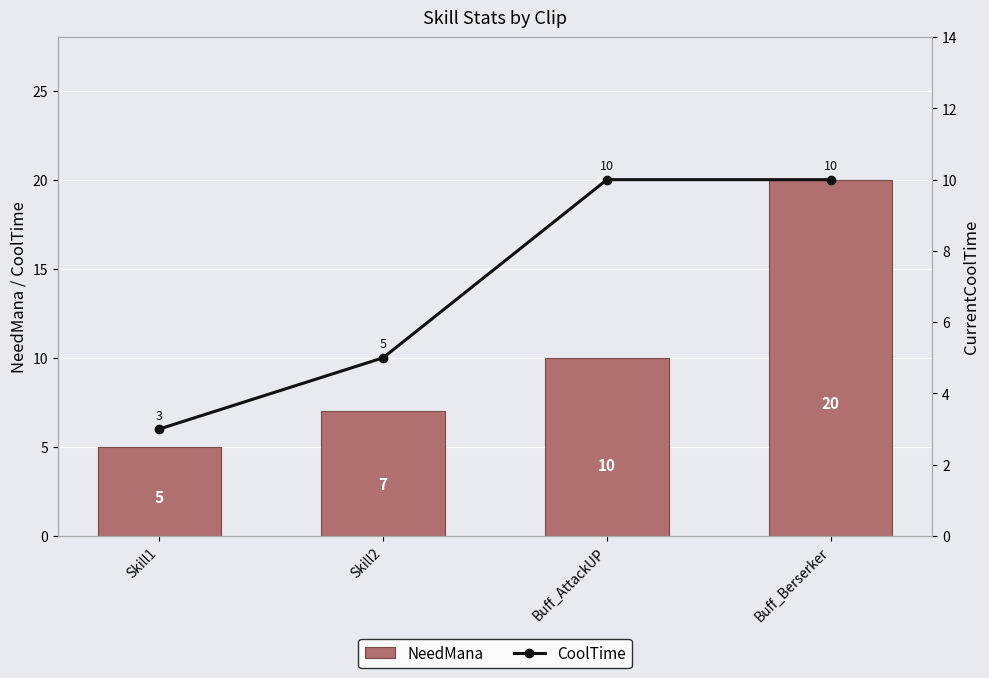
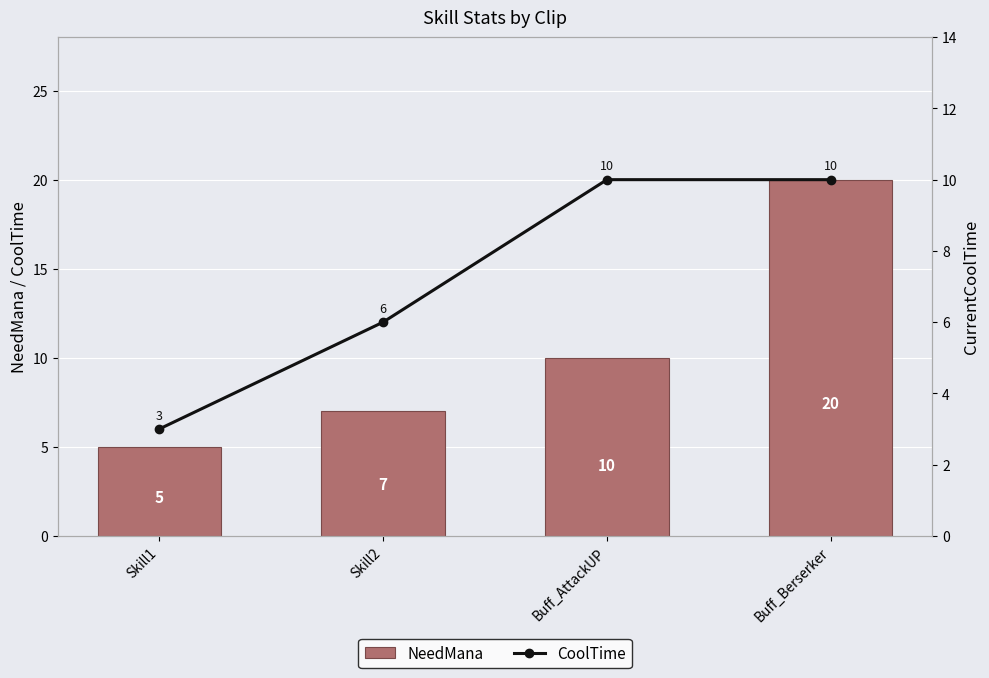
CoolTime, Skill2: 5 -> 6
